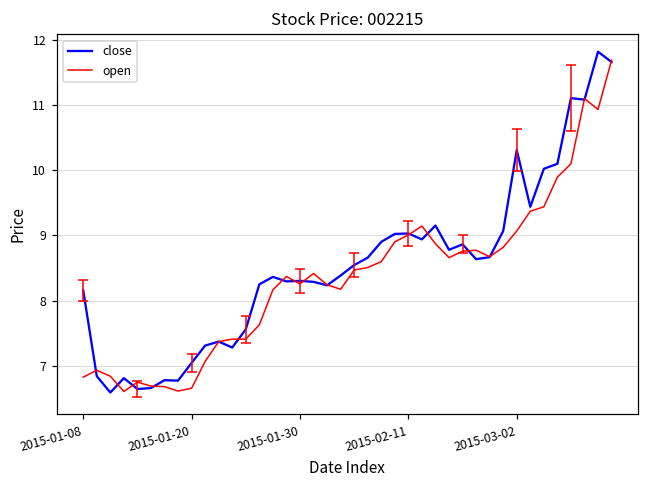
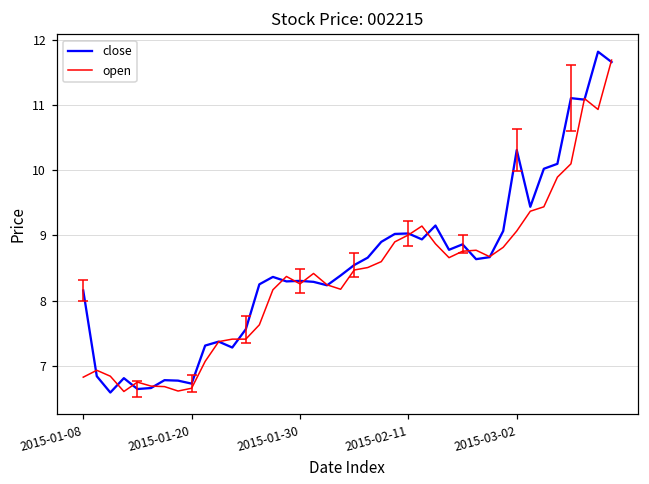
close, 2015-01-20: 7.0 -> 6.7
